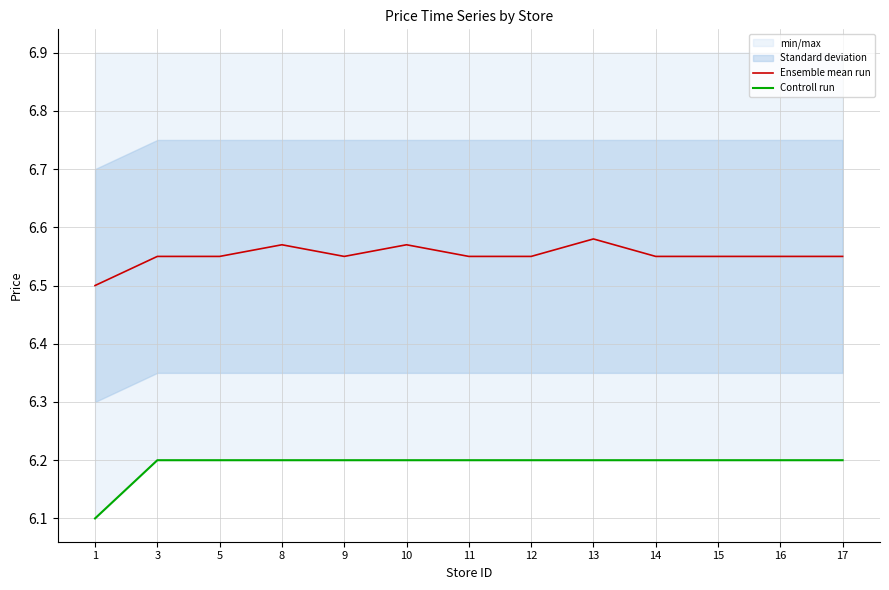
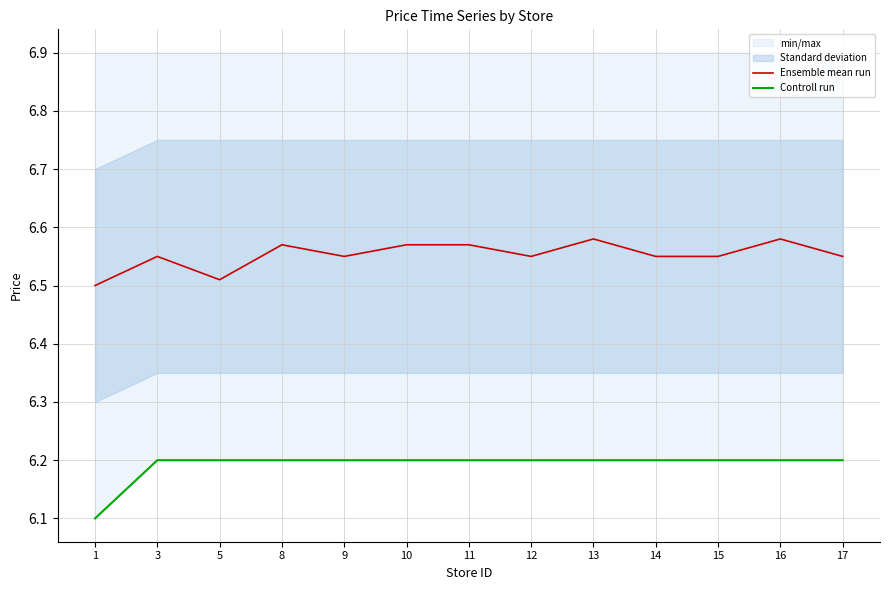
Ensemble mean run, 5: 6.55 -> 6.51
Ensemble mean run, 11: 6.55 -> 6.57
Ensemble mean run, 16: 6.55 -> 6.58
